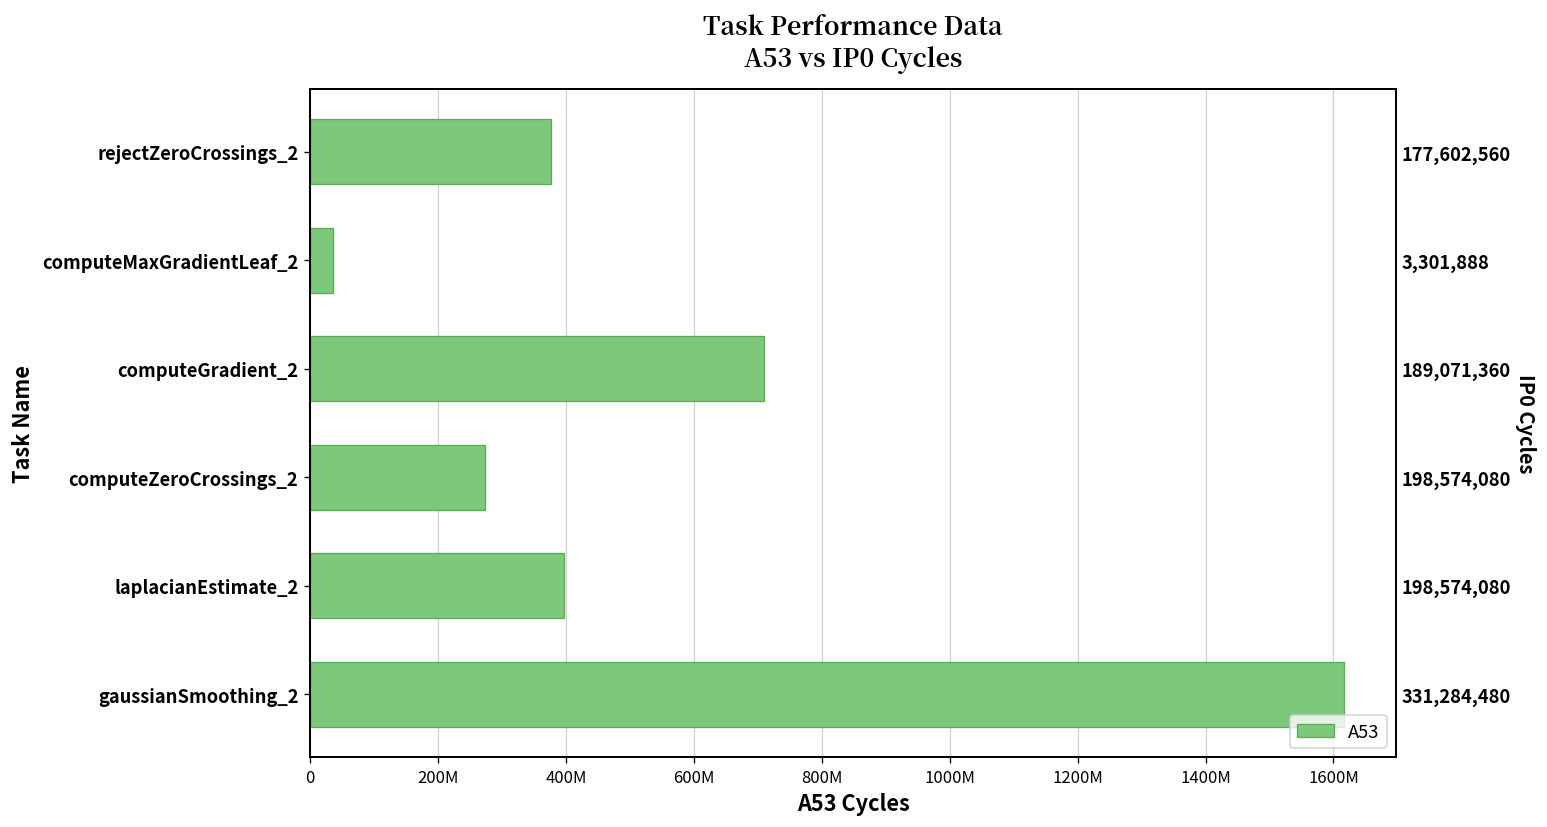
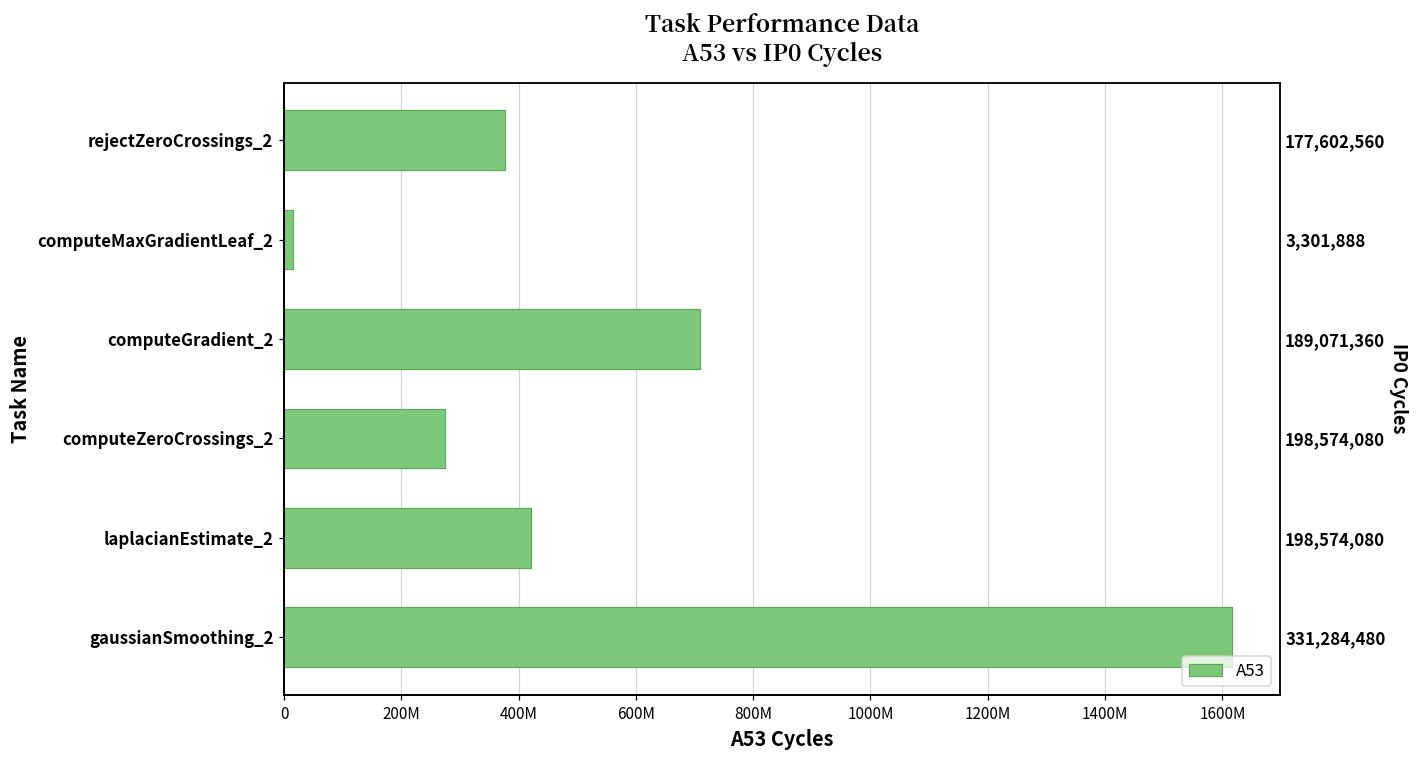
computeMaxGradientLeaf_2: 40000000 -> 10000000
laplacianEstimate_2: 400000000 -> 420000000
